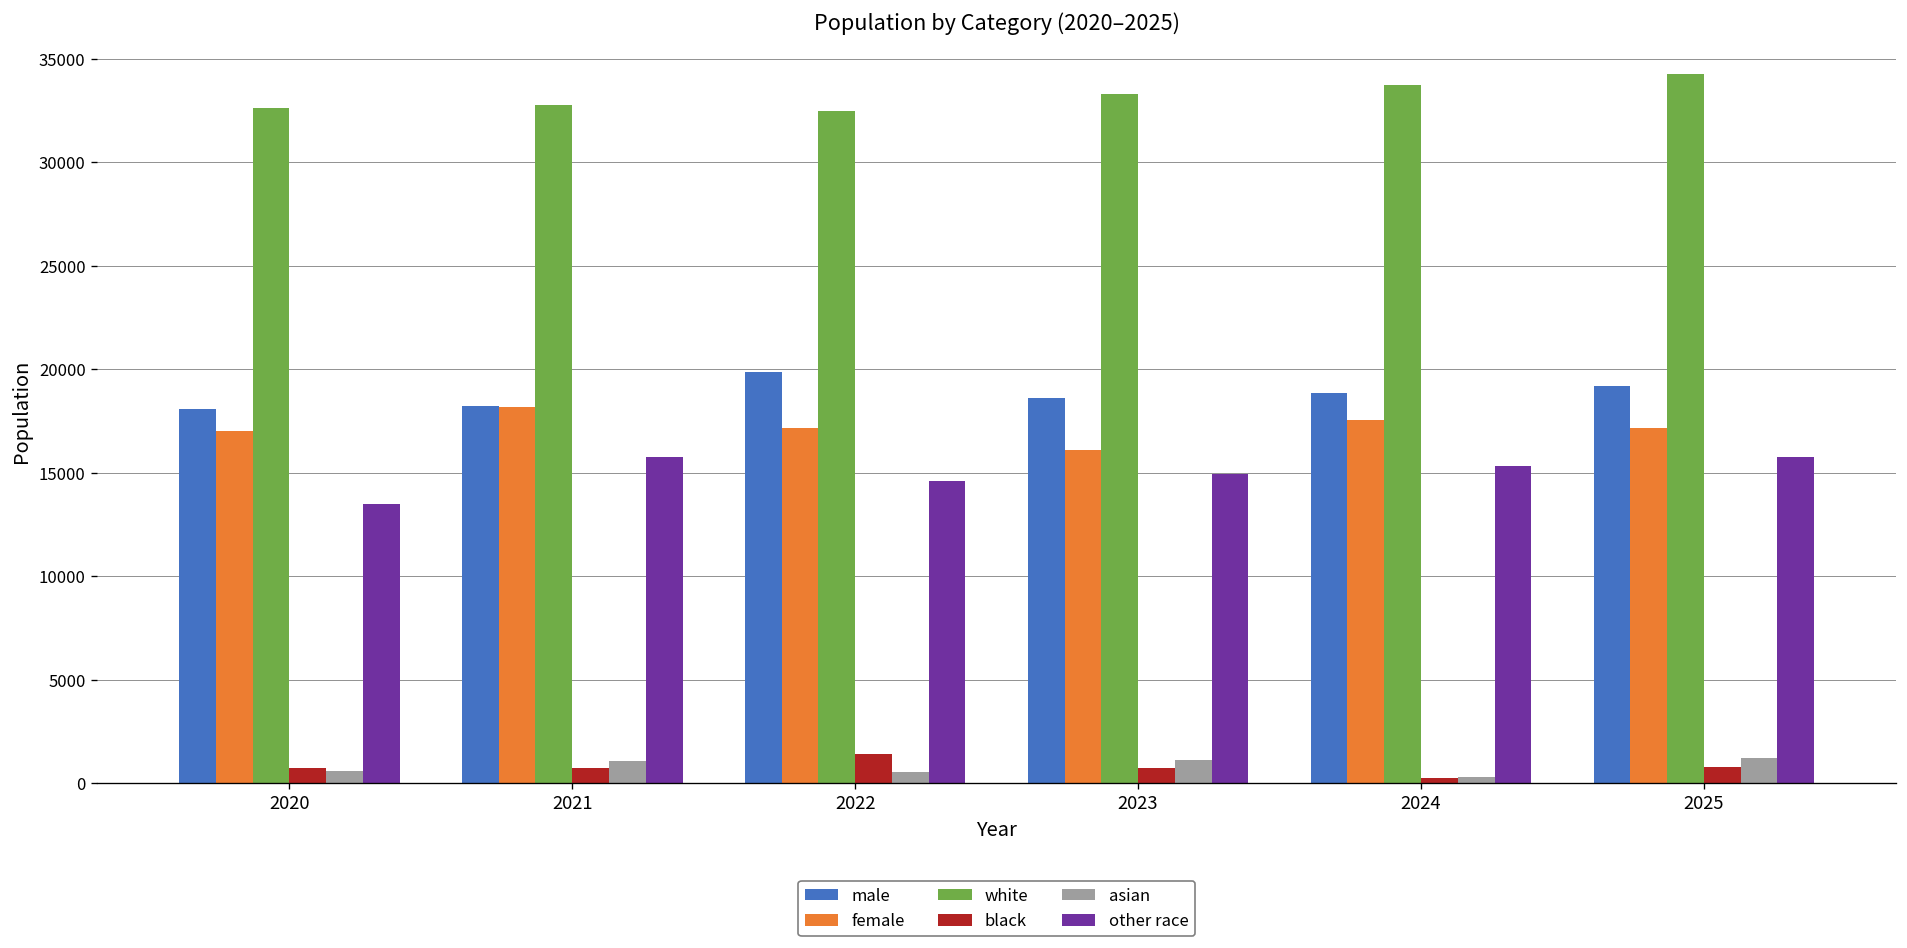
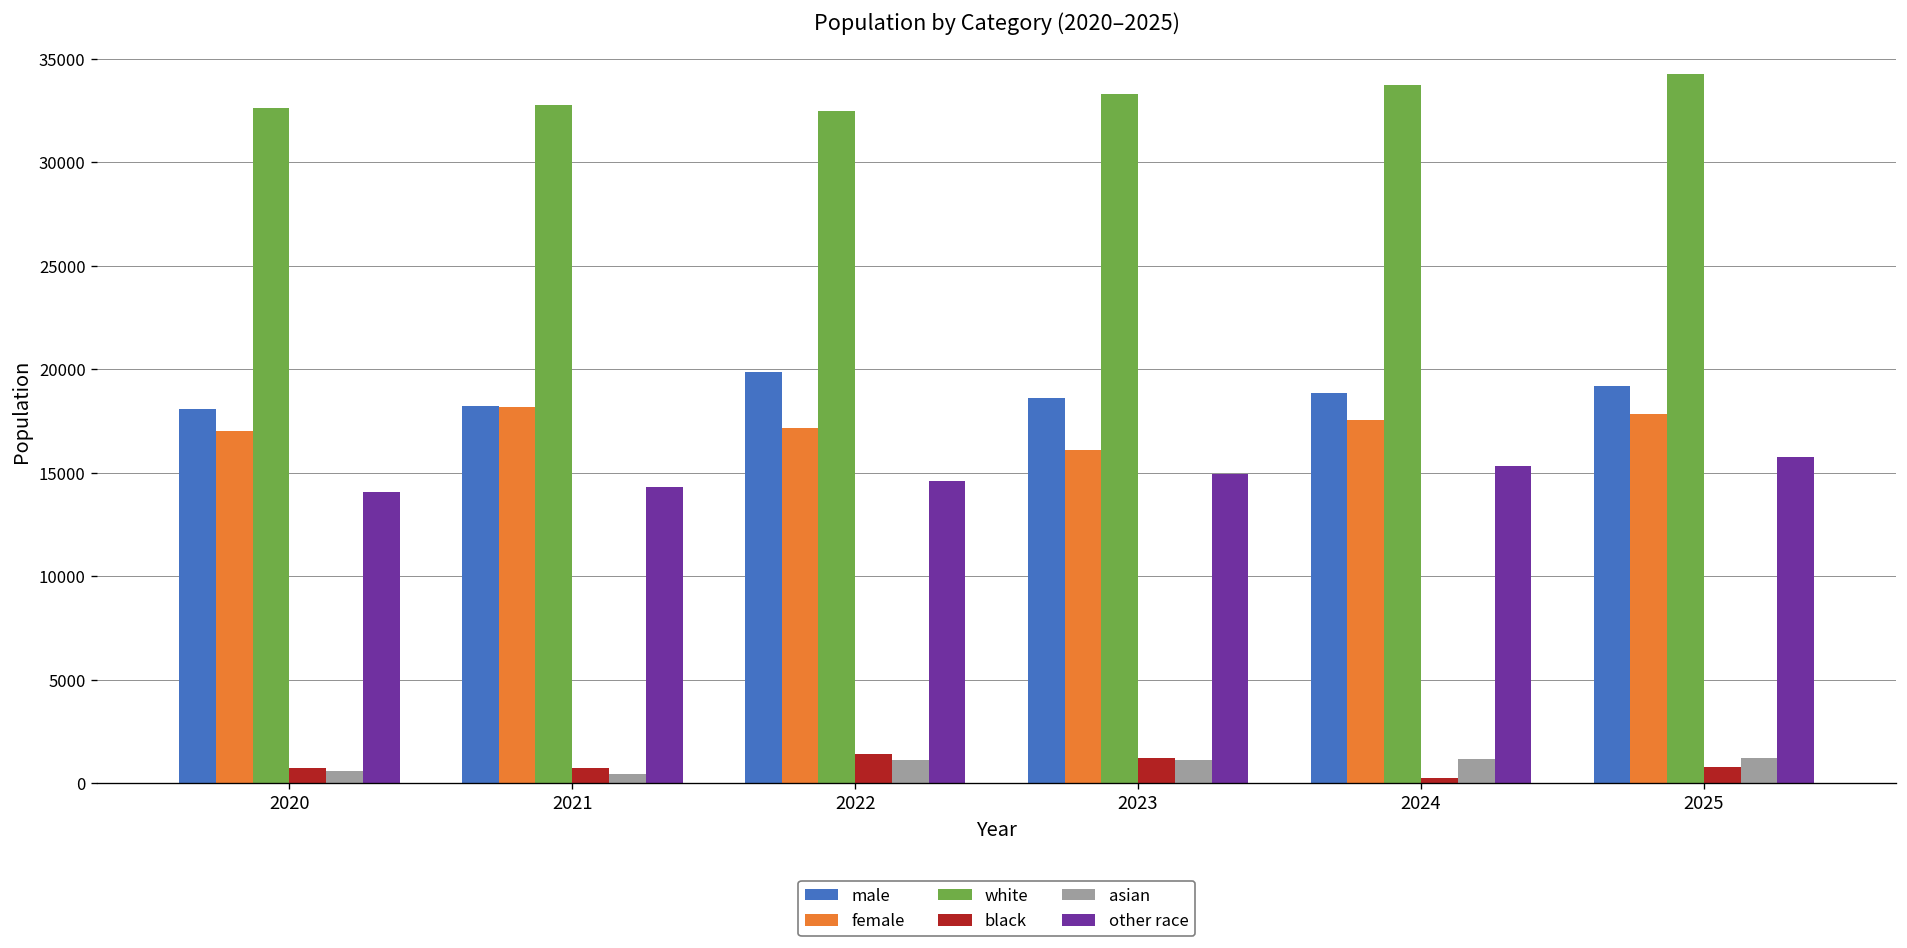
other race, 2020: 13500 -> 14100
asian, 2021: 1100 -> 400
other race, 2021: 15800 -> 14300
asian, 2022: 600 -> 1100
black, 2023: 700 -> 1200
asian, 2024: 300 -> 1200
female, 2025: 17100 -> 17800
